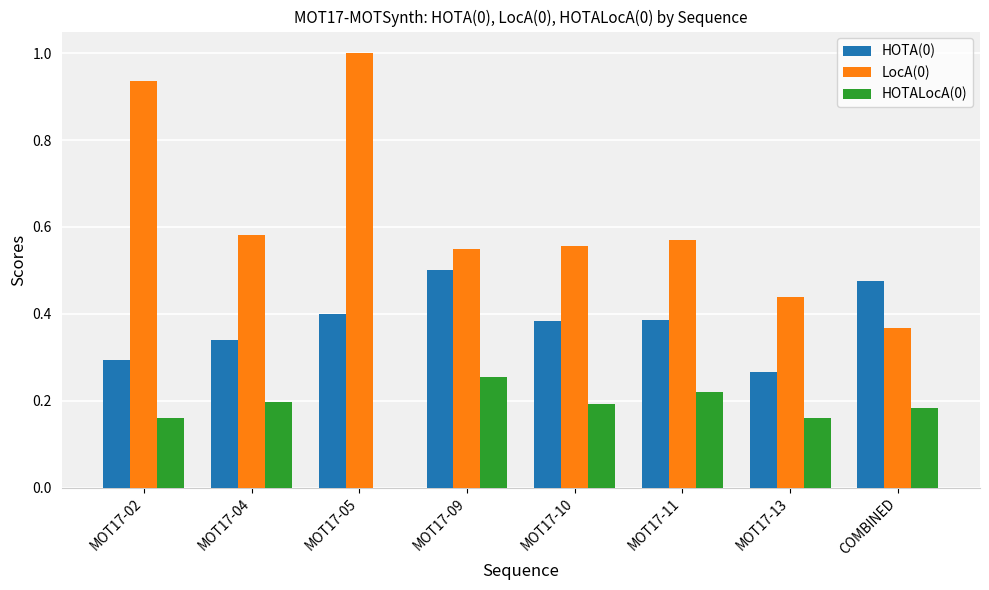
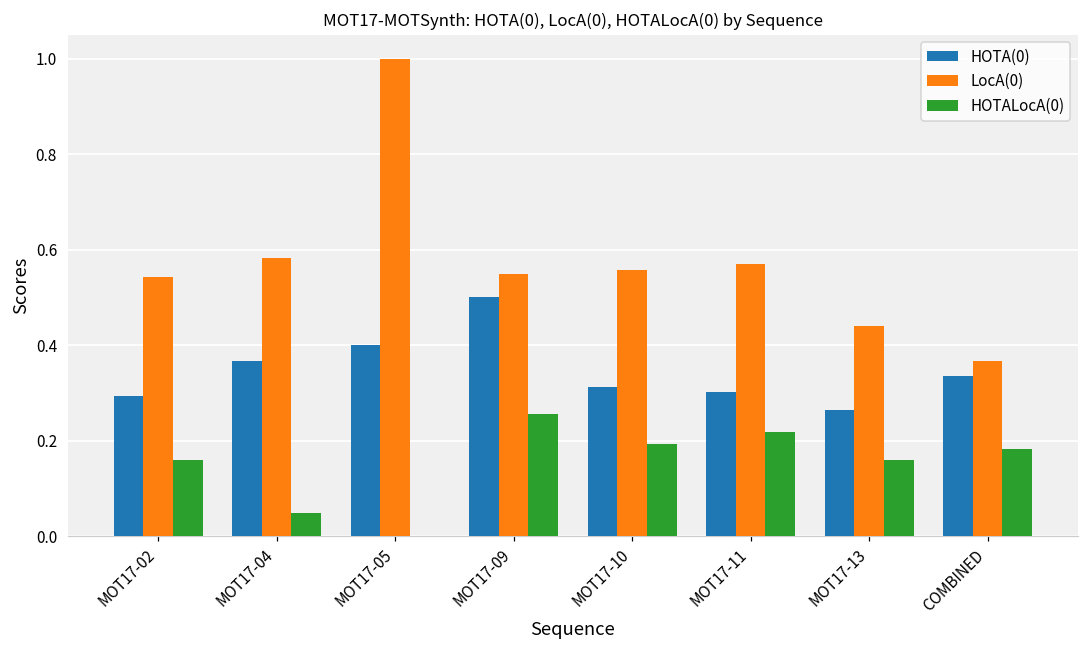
LocA(0), MOT17-02: 0.94 -> 0.54
HOTA(0), MOT17-04: 0.34 -> 0.37
HOTALocA(0), MOT17-04: 0.20 -> 0.05
HOTA(0), MOT17-10: 0.38 -> 0.31
HOTA(0), MOT17-11: 0.38 -> 0.30
HOTA(0), COMBINED: 0.47 -> 0.34
